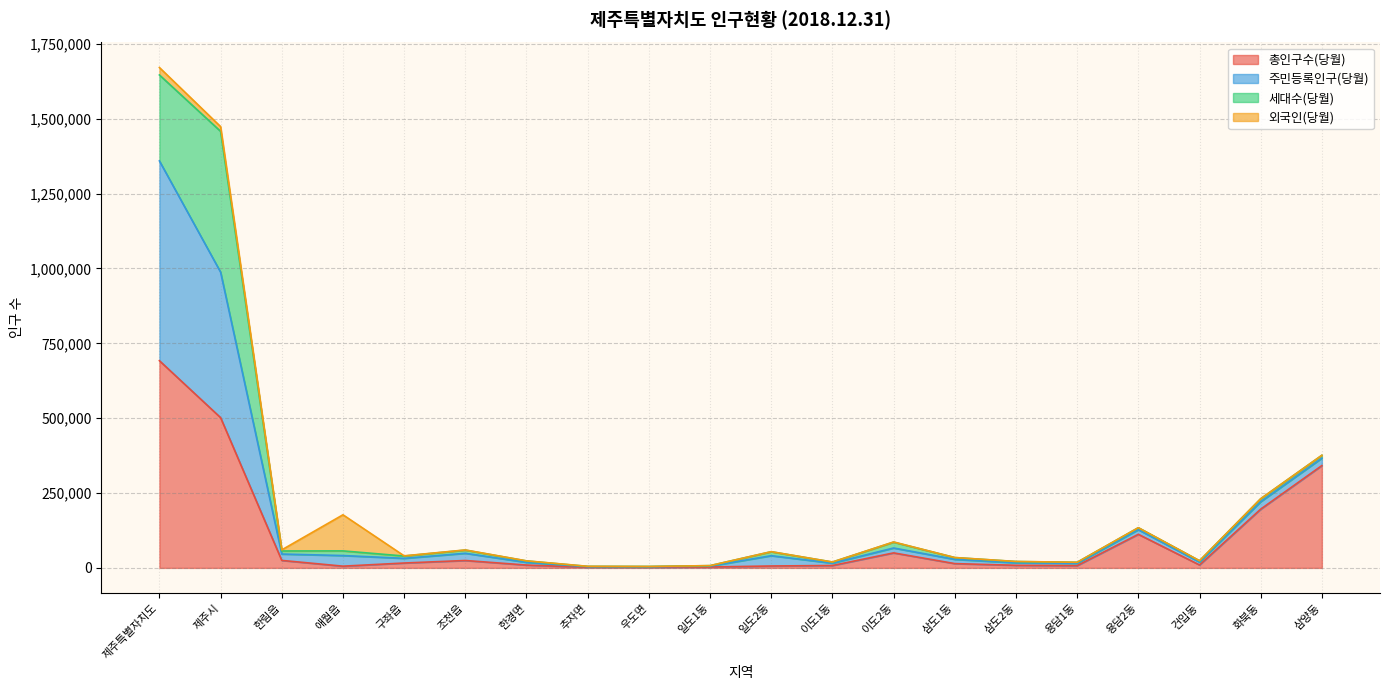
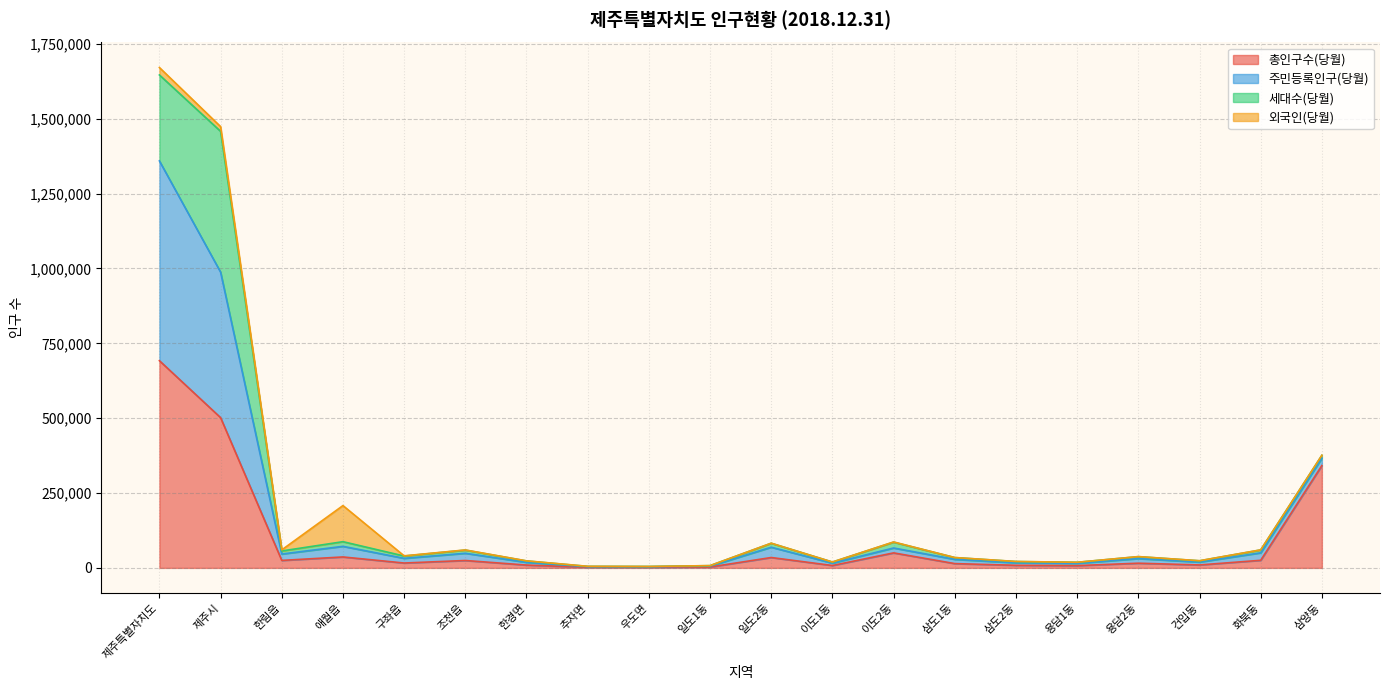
총인구수(당월), 애월읍: 10,000 -> 40,000
총인구수(당월), 일도2동: 10,000 -> 30,000
총인구수(당월), 용담2동: 110,000 -> 20,000
총인구수(당월), 화북동: 200,000 -> 30,000
